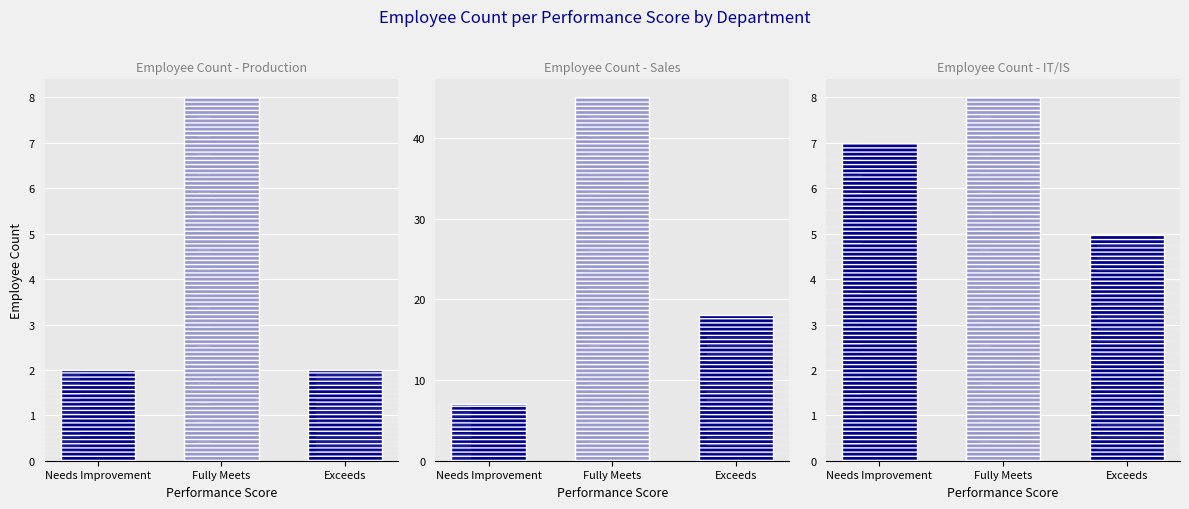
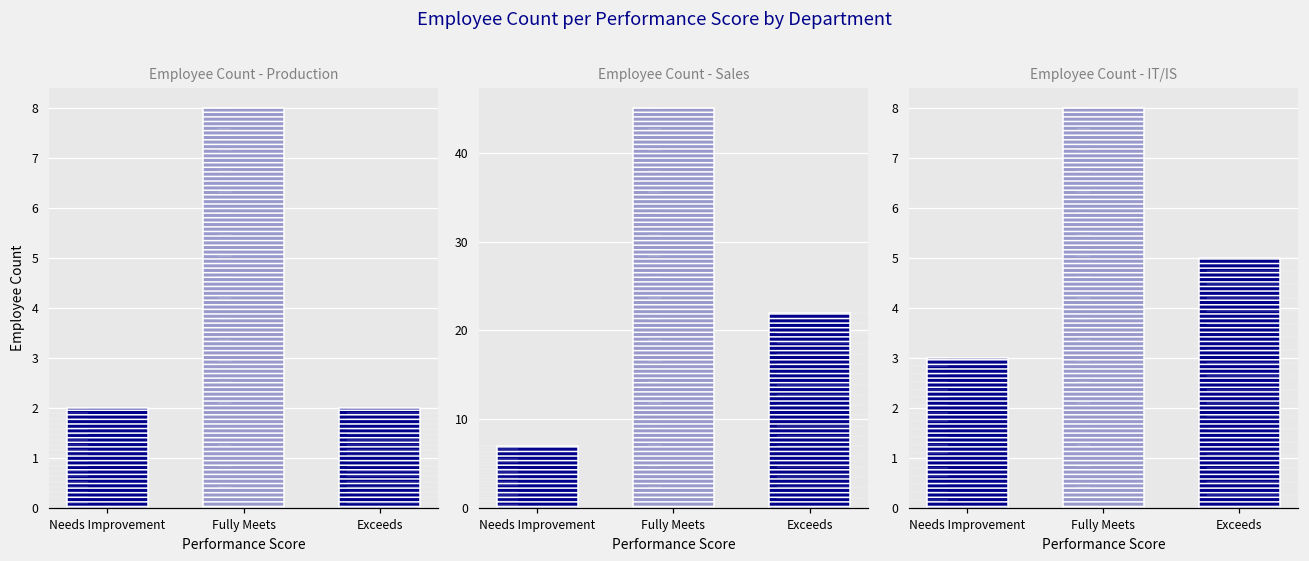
Employee Count - Sales, Exceeds: 18 -> 22
Employee Count - IT/IS, Needs Improvement: 7 -> 3
